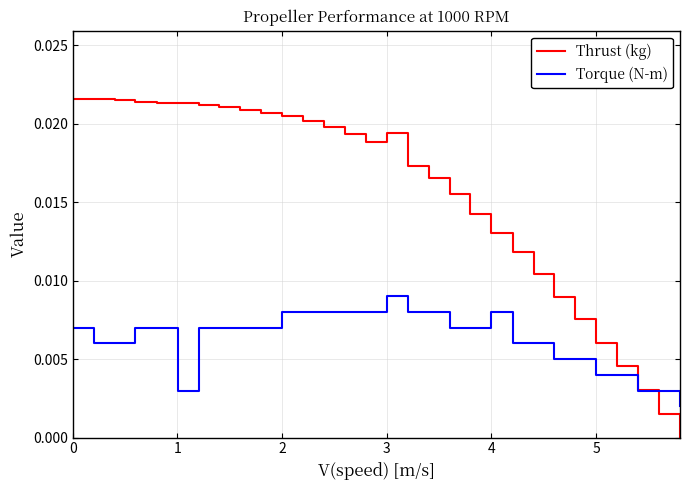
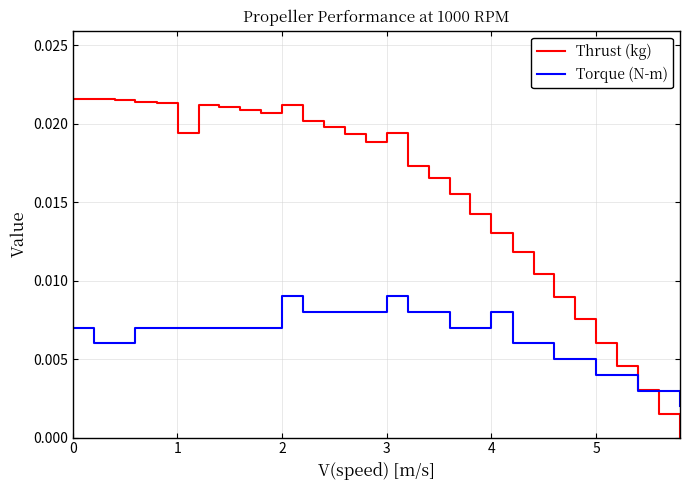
Thrust (kg), 1: 0.0213 -> 0.0194
Torque (N-m), 1: 0.003 -> 0.007
Thrust (kg), 2: 0.0205 -> 0.0212
Torque (N-m), 2: 0.008 -> 0.009
